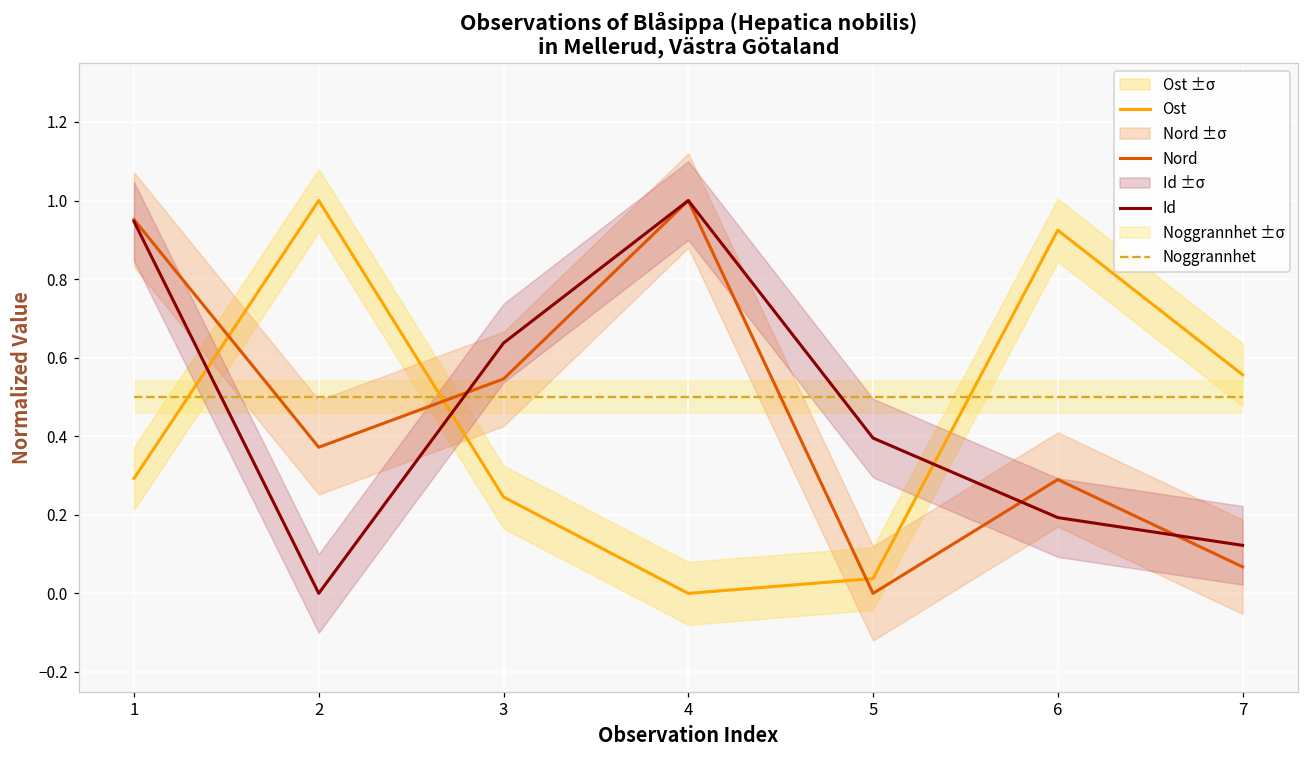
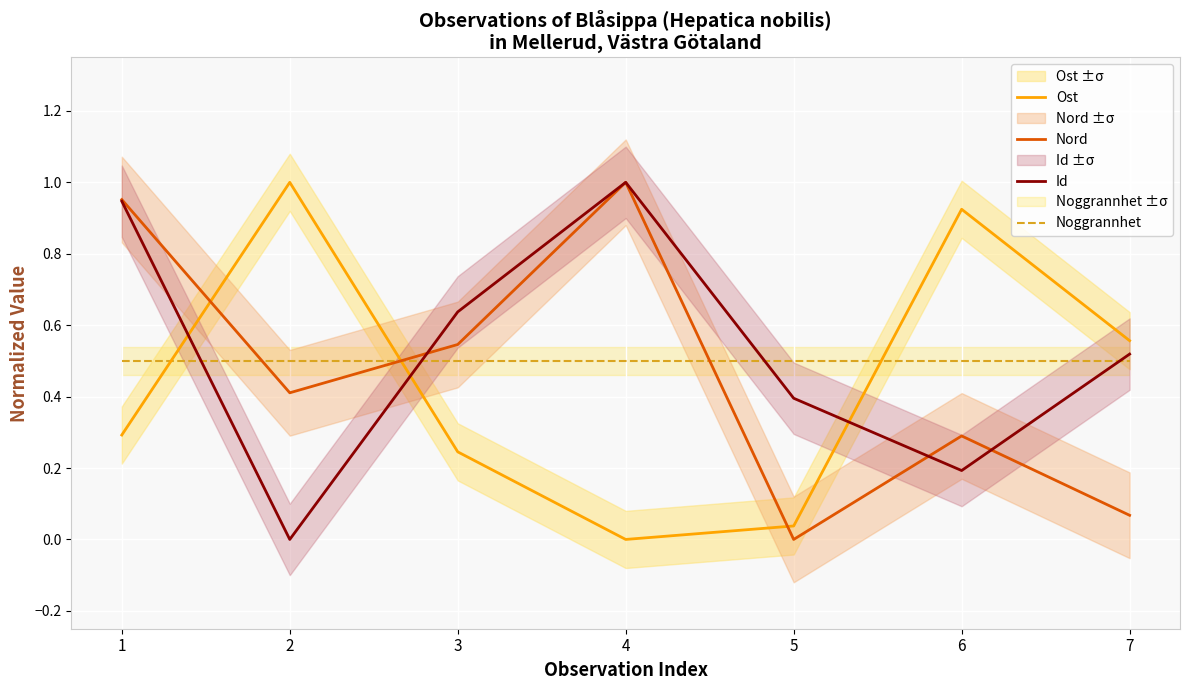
Nord, 2: 0.37 -> 0.41
Id, 7: 0.12 -> 0.52
